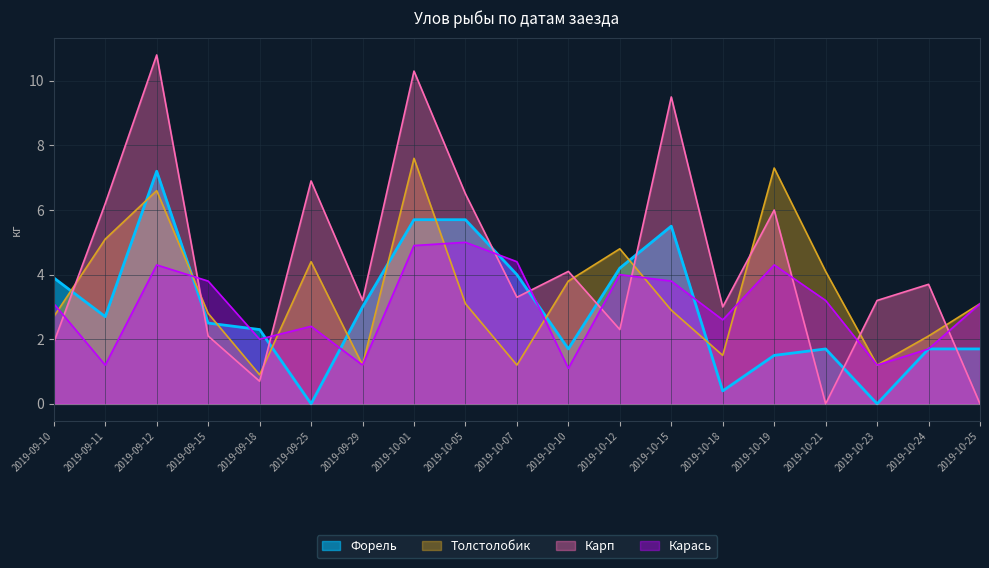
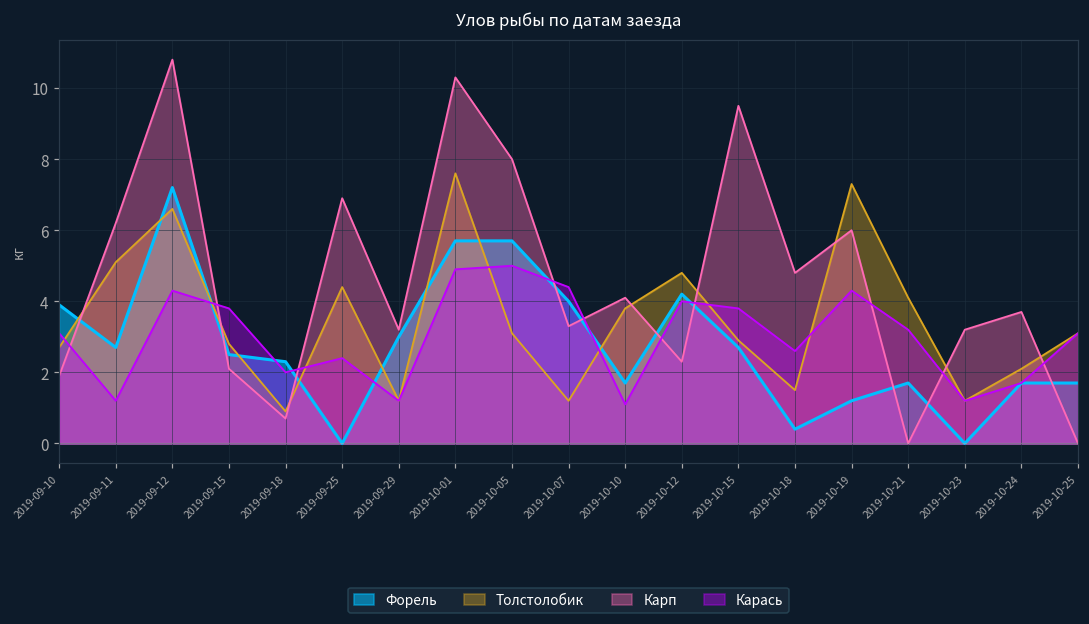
Карп, 2019-10-05: 6.5 -> 8.0
Форель, 2019-10-15: 5.5 -> 2.7
Карп, 2019-10-18: 3.0 -> 4.8
Форель, 2019-10-19: 1.5 -> 1.2
